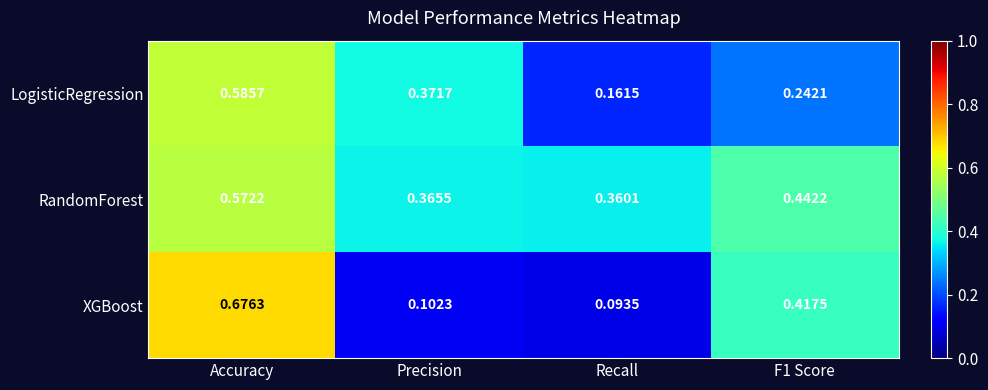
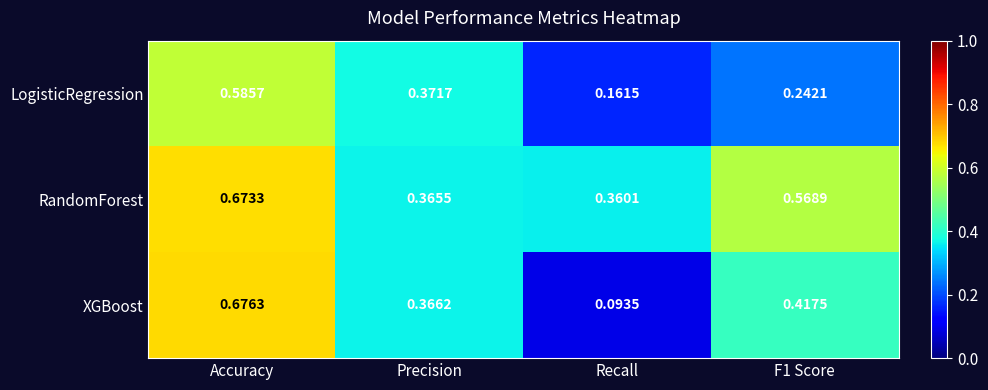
RandomForest, Accuracy: 0.5722 -> 0.6733
RandomForest, F1 Score: 0.4422 -> 0.5689
XGBoost, Precision: 0.1023 -> 0.3662
